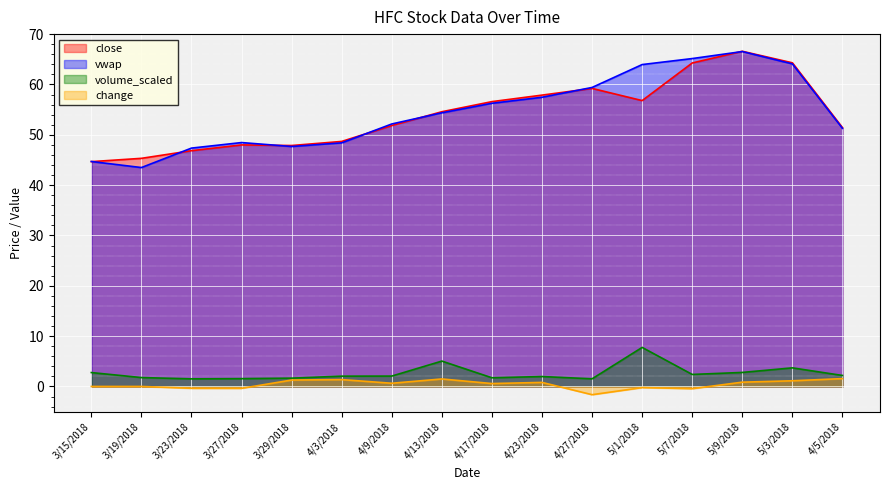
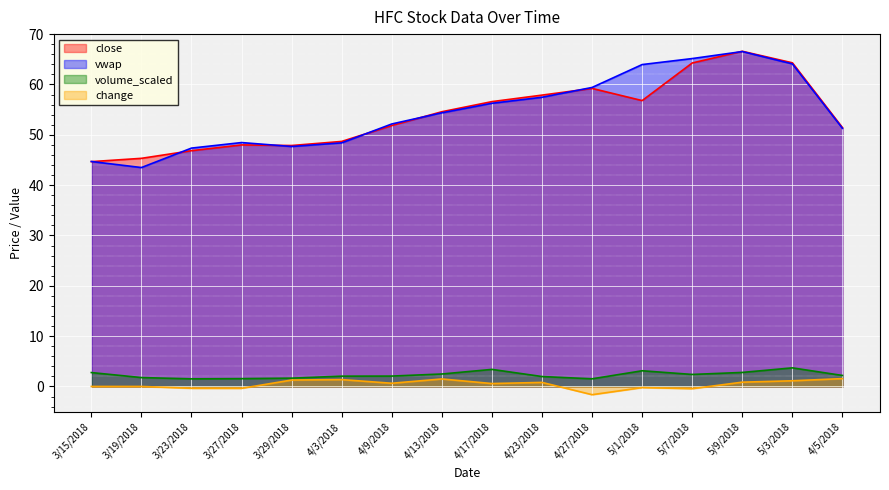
volume_scaled, 4/13/2018: 5 -> 2
volume_scaled, 4/17/2018: 2 -> 3
volume_scaled, 5/1/2018: 8 -> 3
